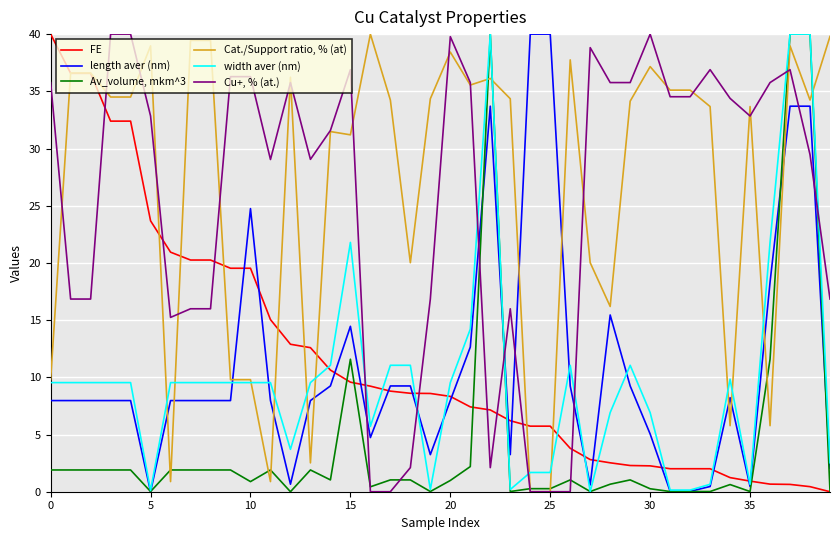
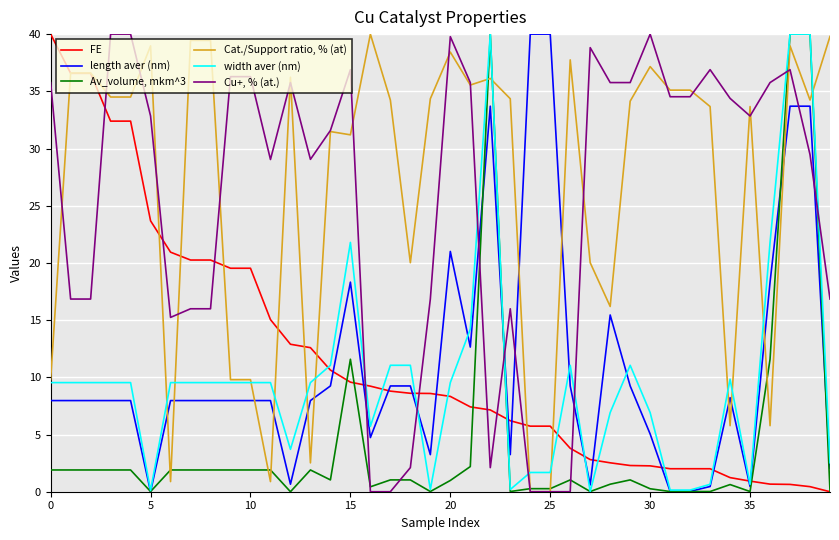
length aver (nm), 10: 24.7 -> 8.0
Av_volume, mkm^3, 10: 0.9 -> 1.9
length aver (nm), 15: 14.5 -> 18.3
length aver (nm), 20: 8.0 -> 21.0
